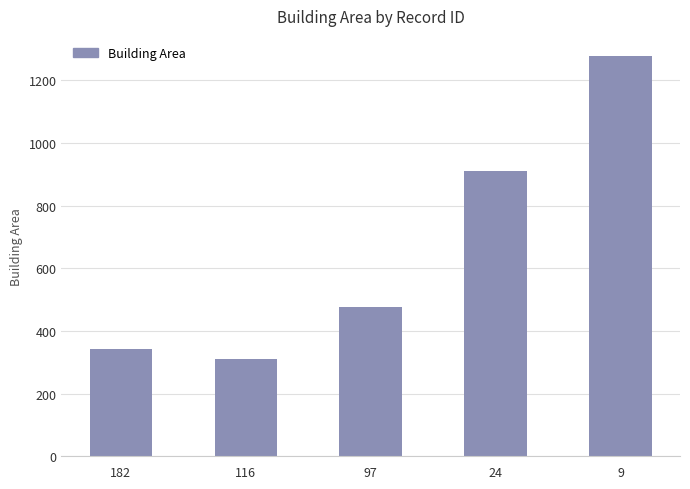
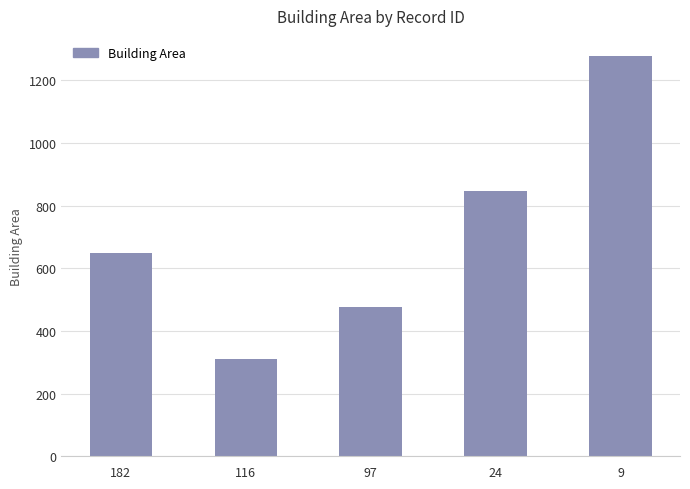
182: 340 -> 650
24: 910 -> 850
